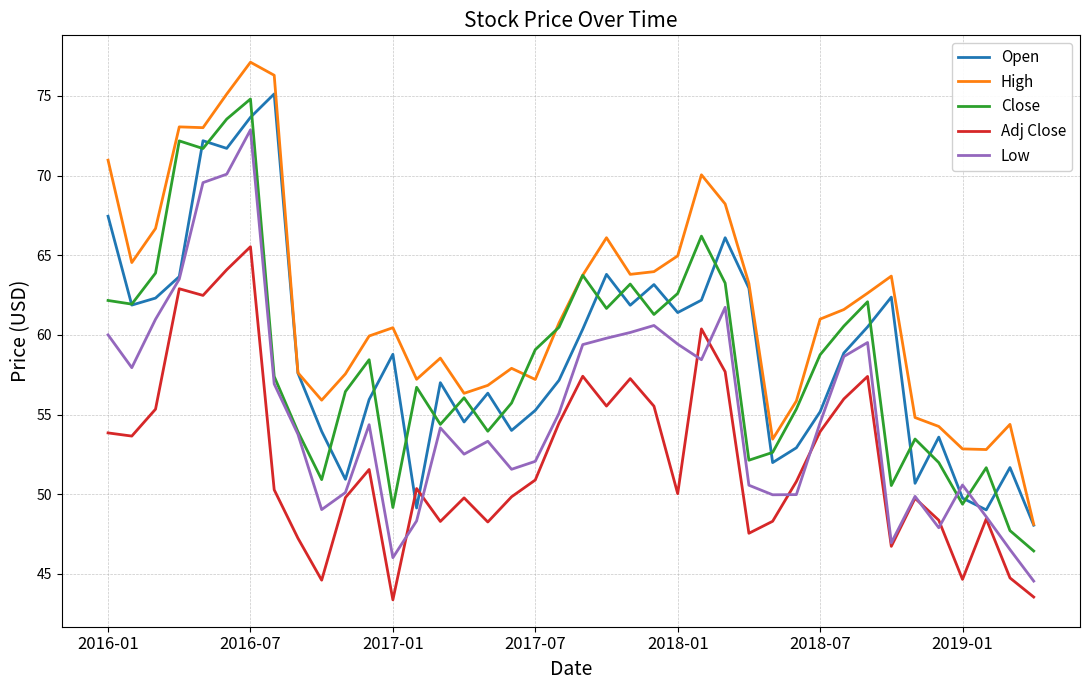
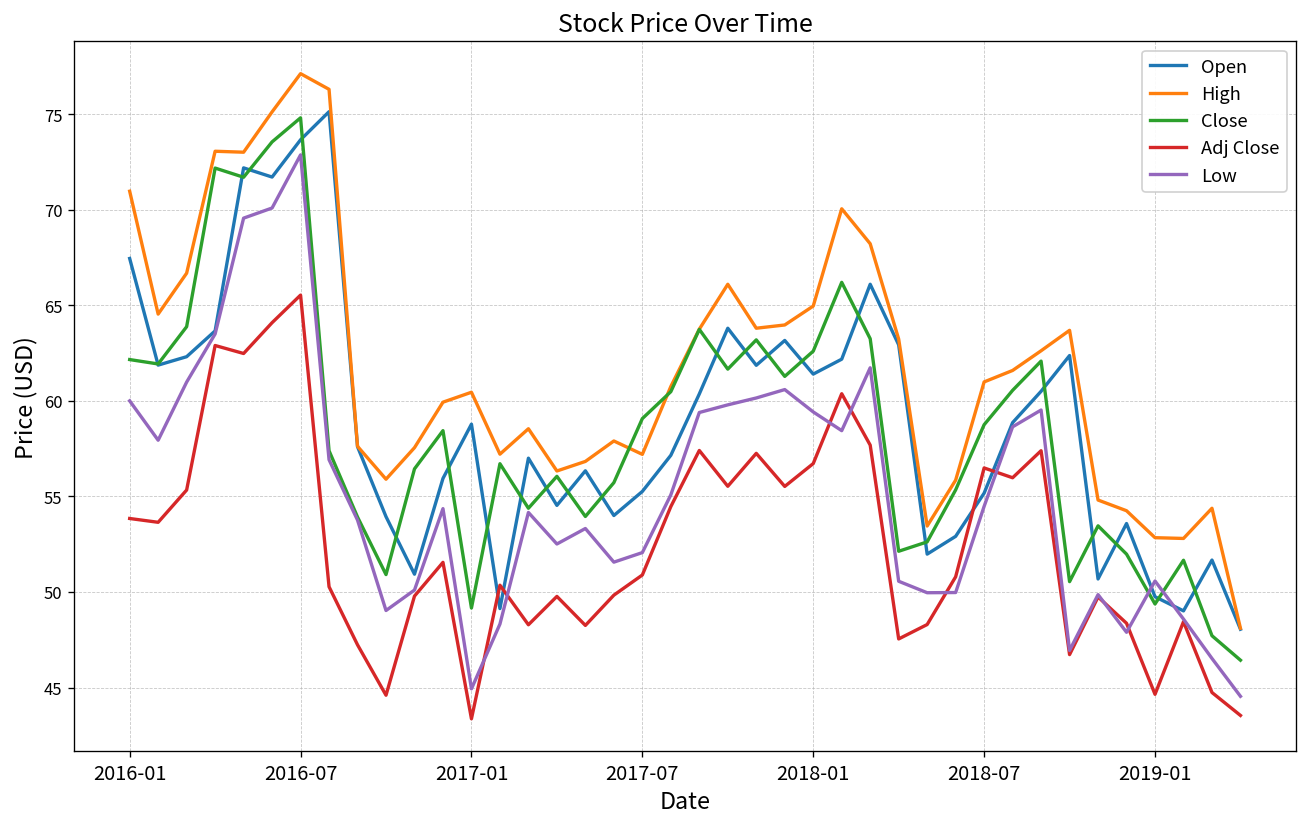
Low, 2017-01: 46.0 -> 44.9
Adj Close, 2018-01: 50.0 -> 56.7
Adj Close, 2018-07: 53.9 -> 56.5
